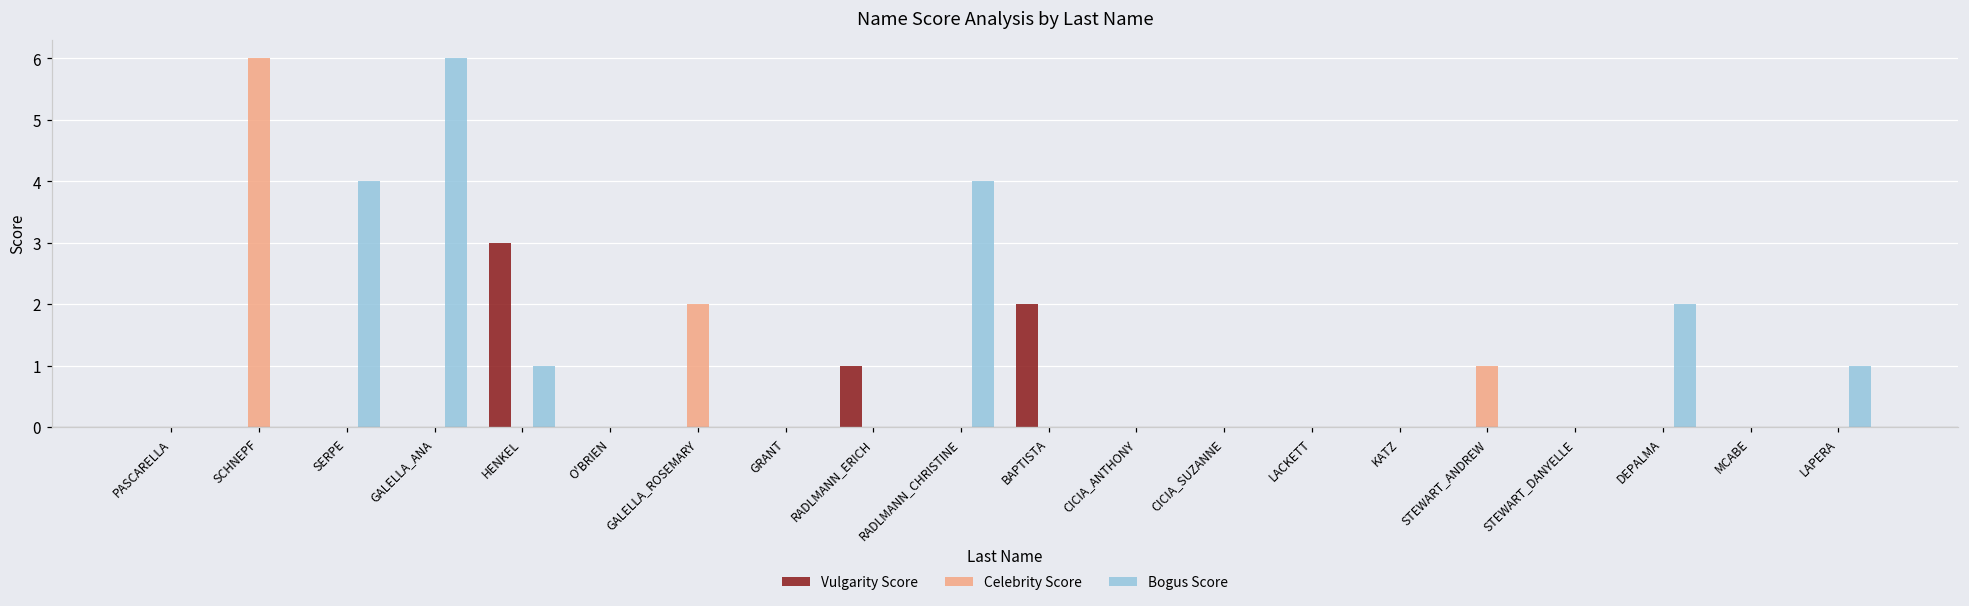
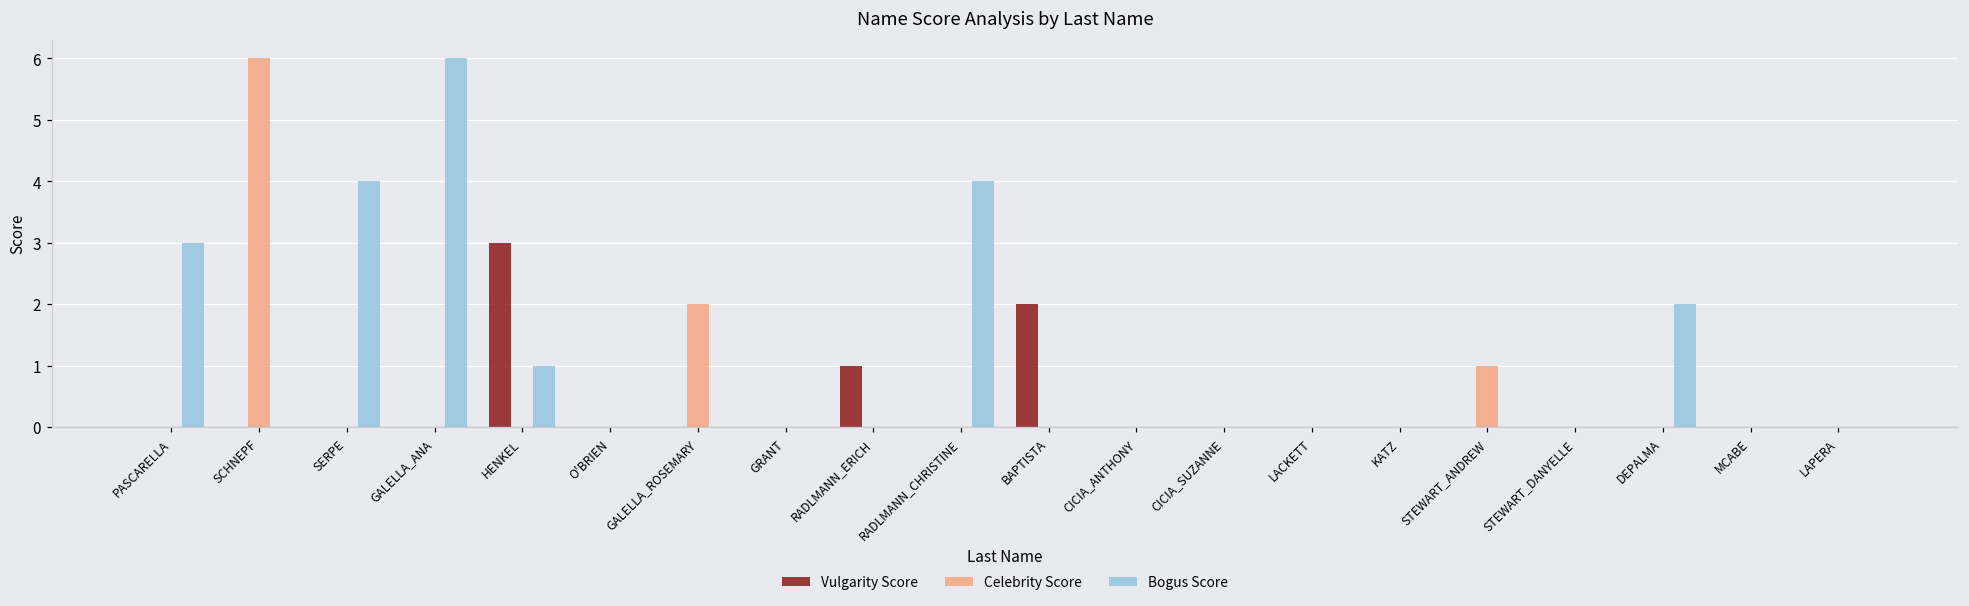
Bogus Score, PASCARELLA: 0 -> 3
Bogus Score, LAPERA: 1 -> 0
